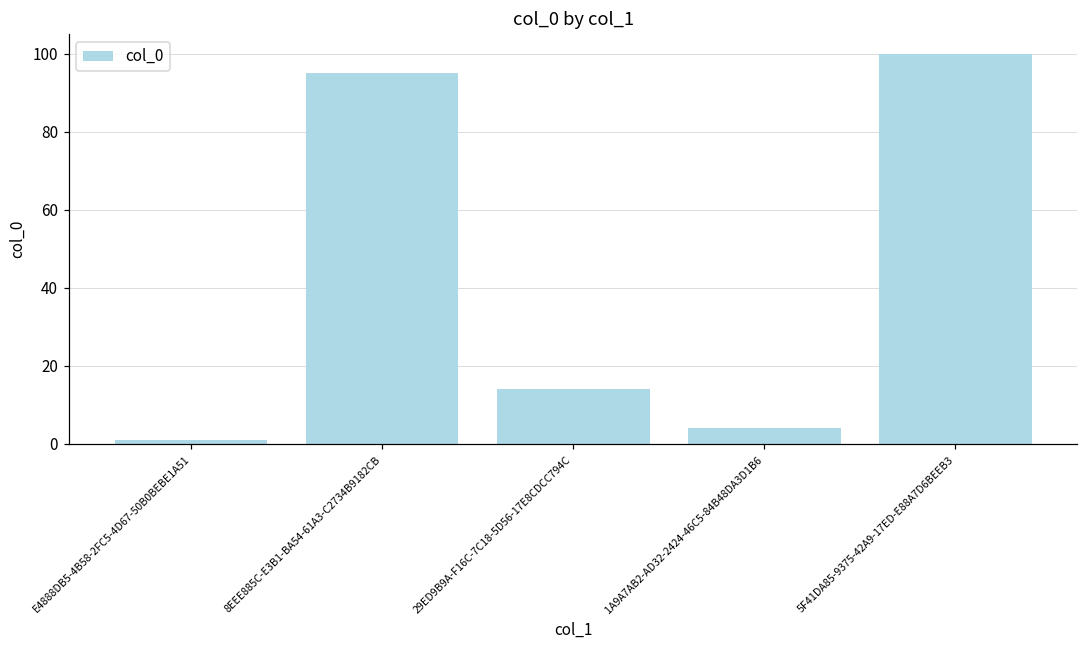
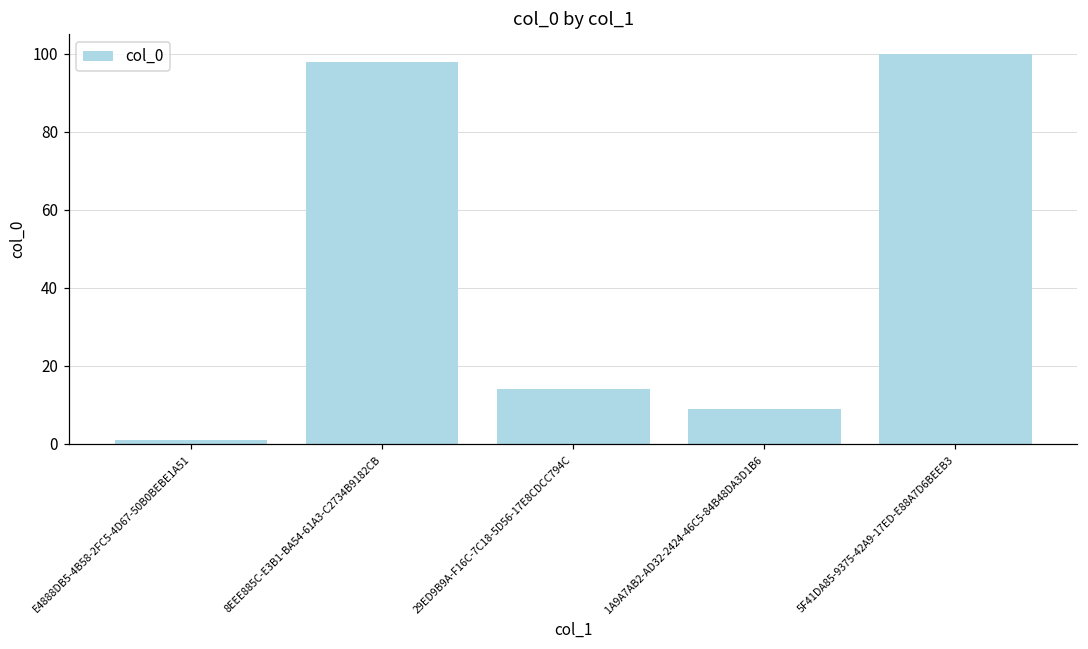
8EEE885C-E3B1-BA54-61A3-C2734B9182CB: 95 -> 98
1A9A7AB2-AD32-2424-46C5-84B48DA3D1B6: 4 -> 9
